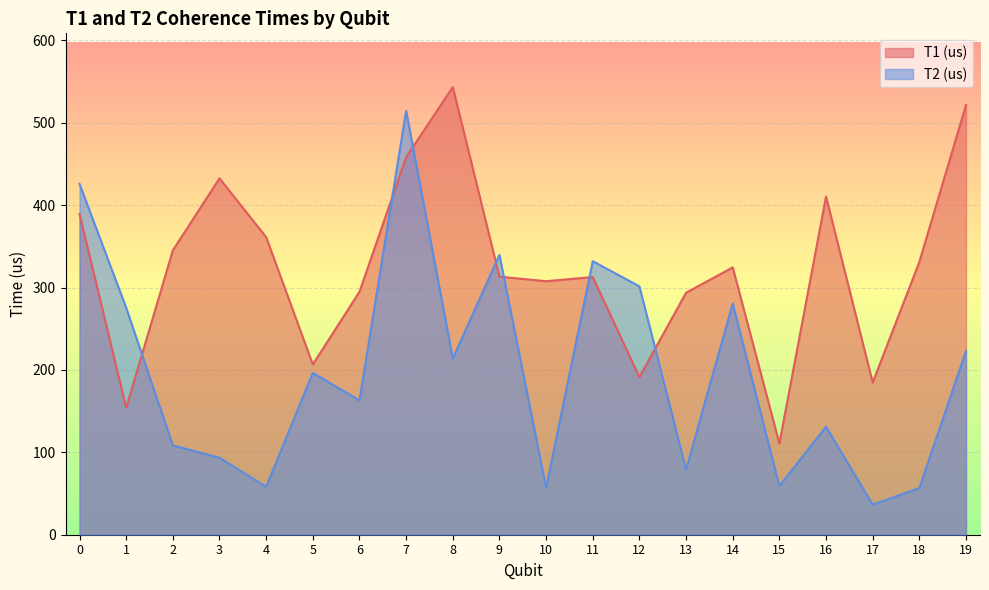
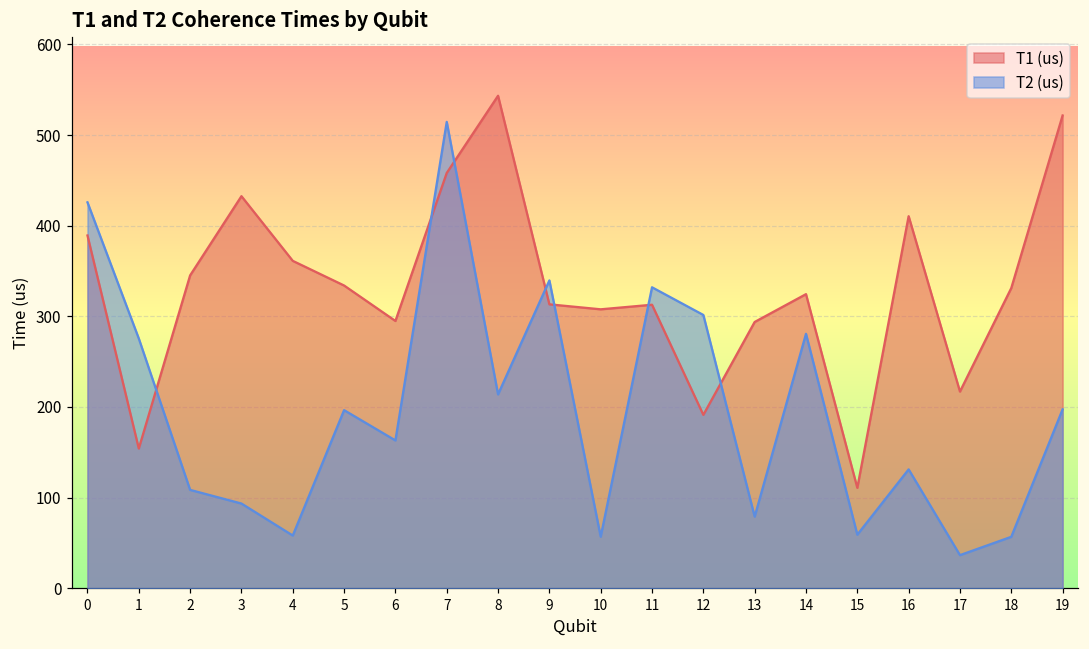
T1 (us), 5: 210 -> 330
T1 (us), 17: 180 -> 220
T2 (us), 19: 220 -> 200
